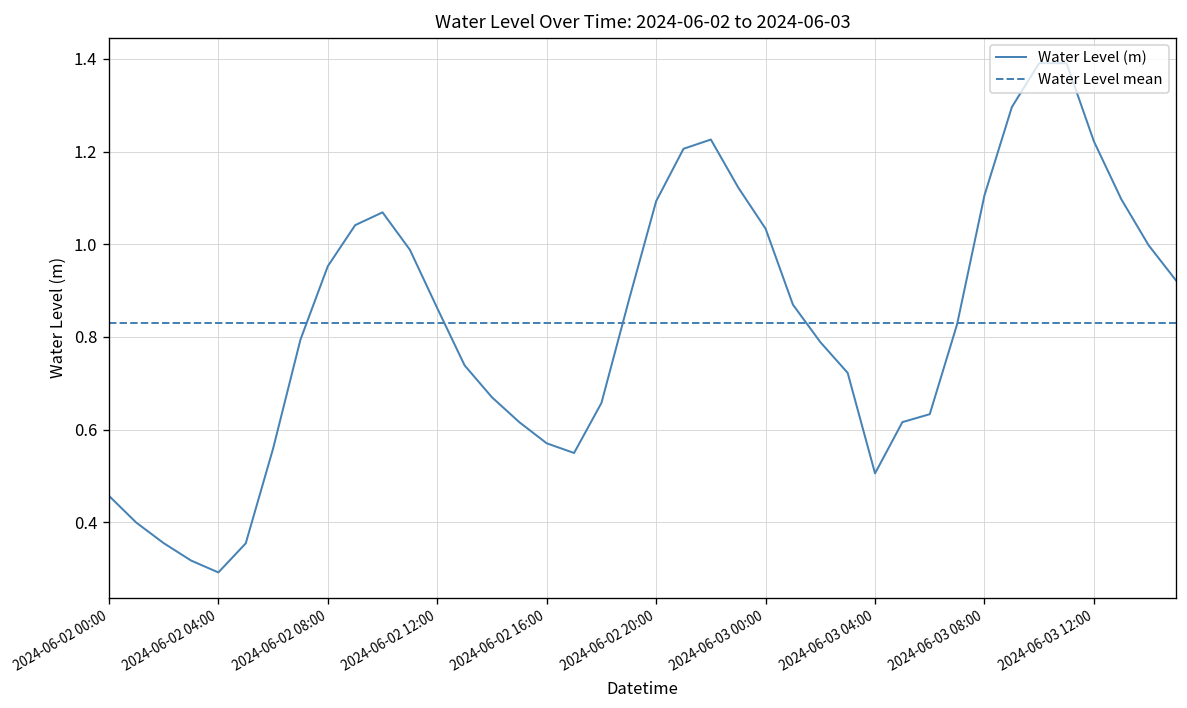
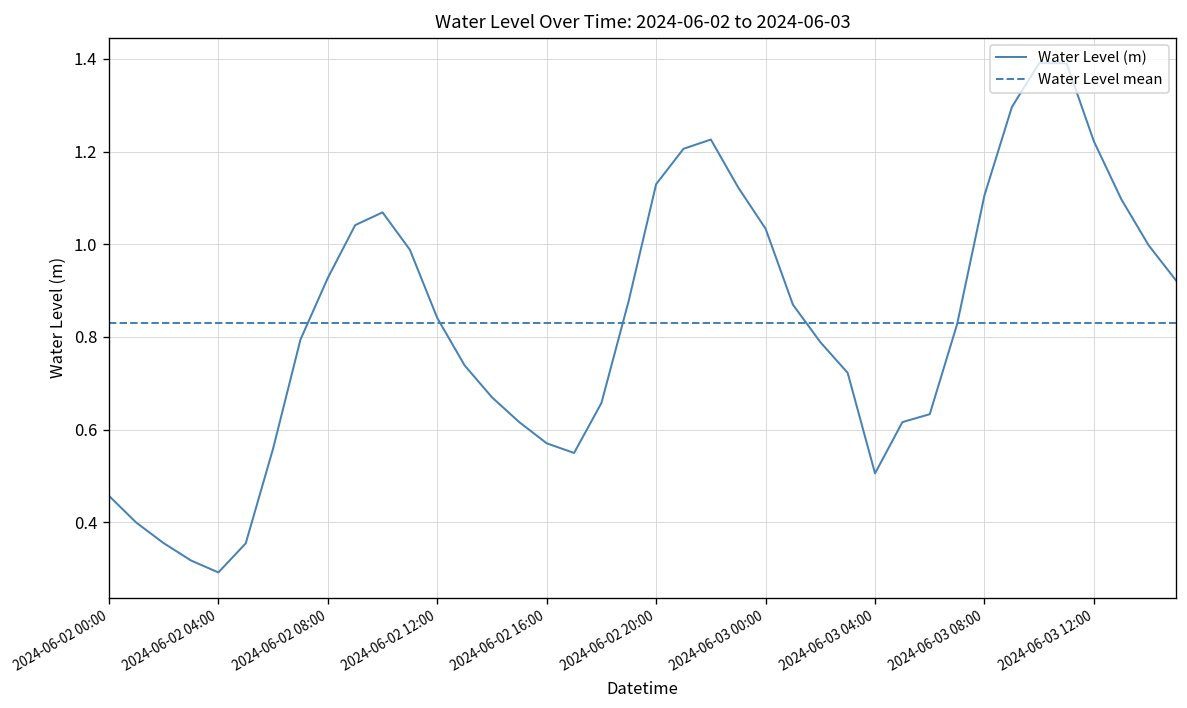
2024-06-02 08:00: 0.95 -> 0.93
2024-06-02 12:00: 0.86 -> 0.84
2024-06-02 20:00: 1.09 -> 1.13
